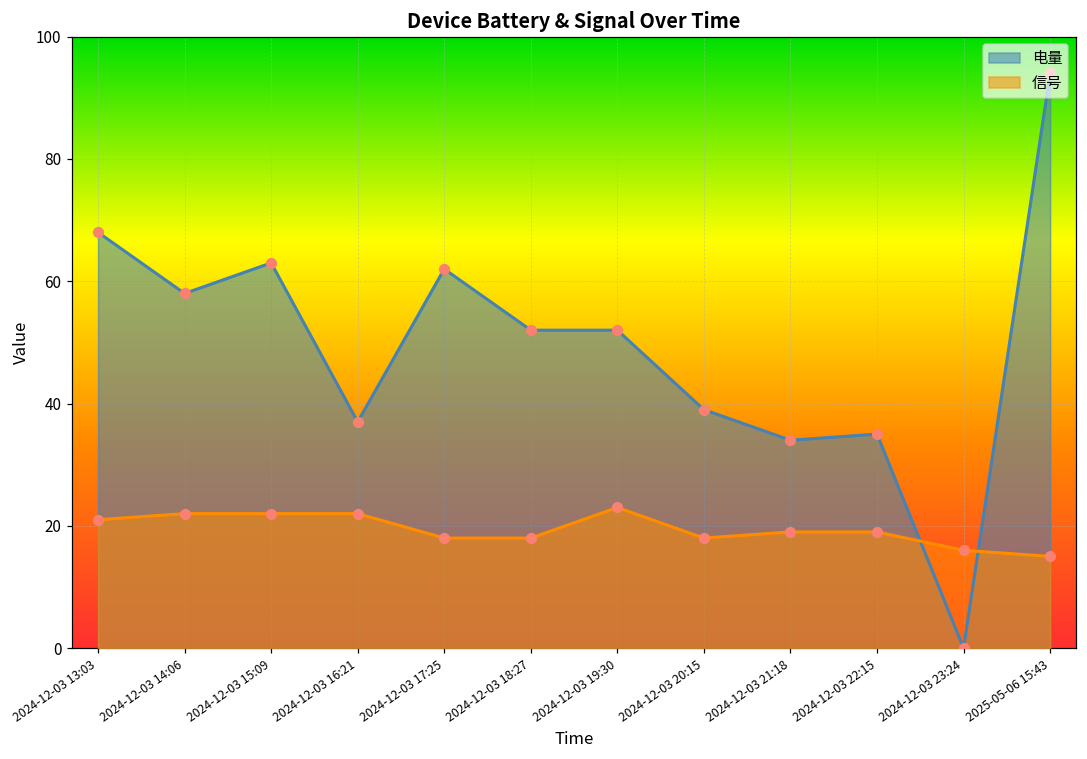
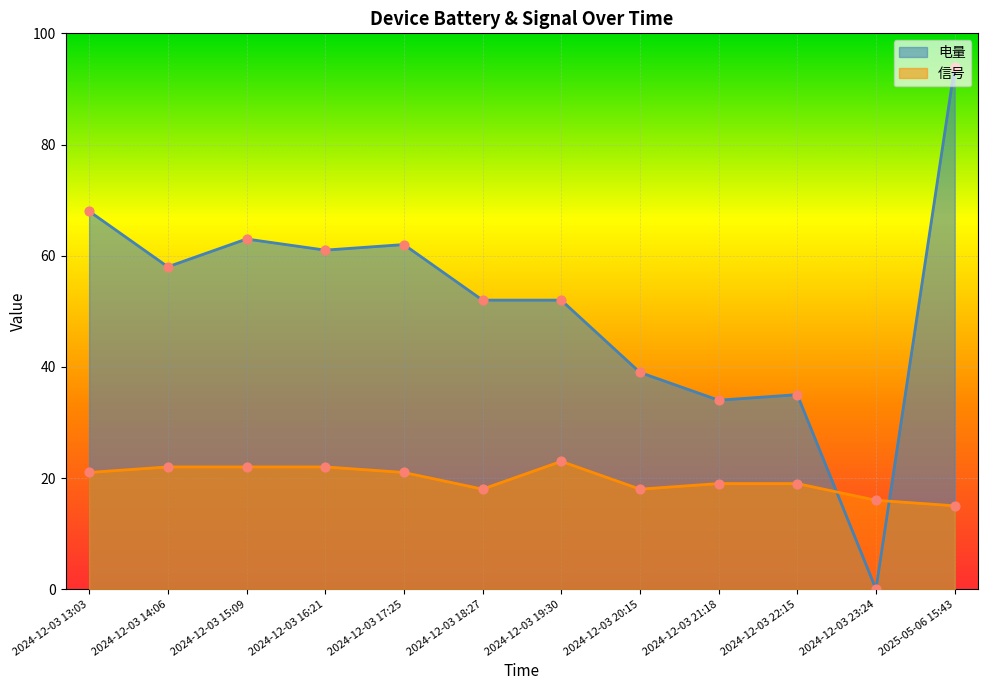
电量, 2024-12-03 16:21: 37 -> 61
信号, 2024-12-03 17:25: 18 -> 21
